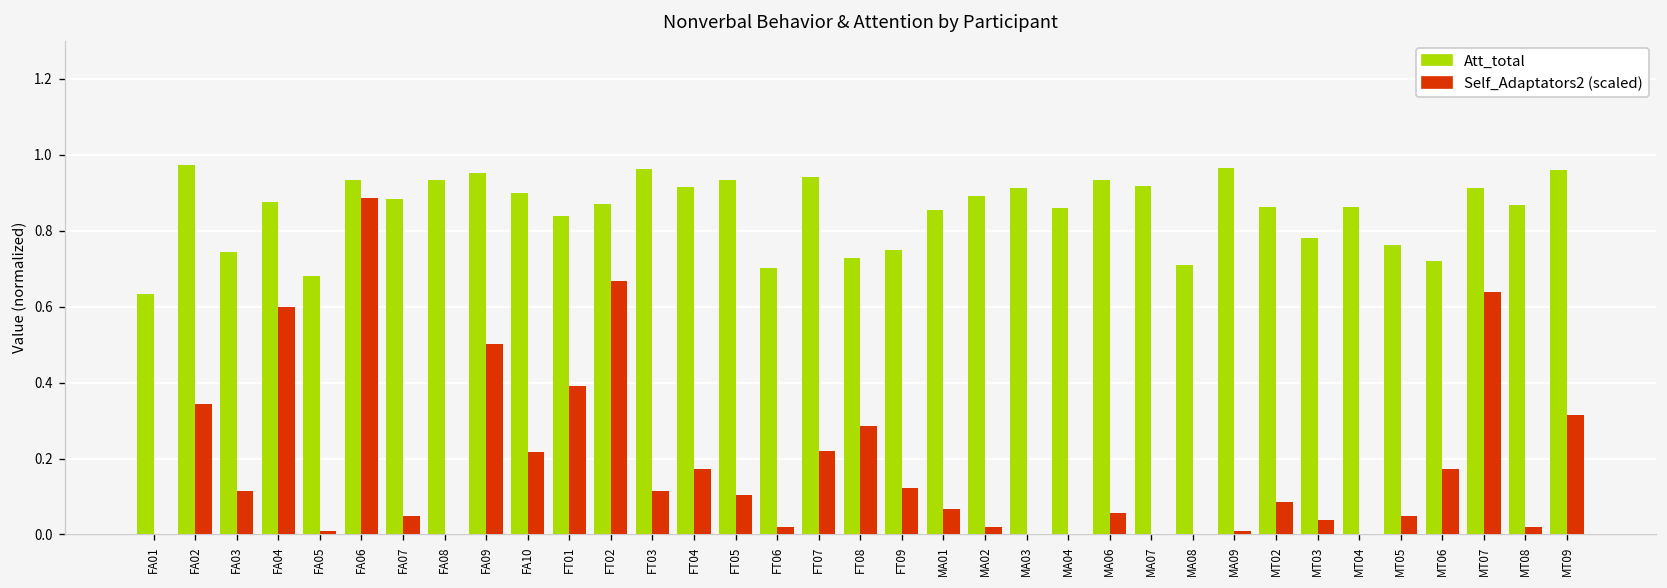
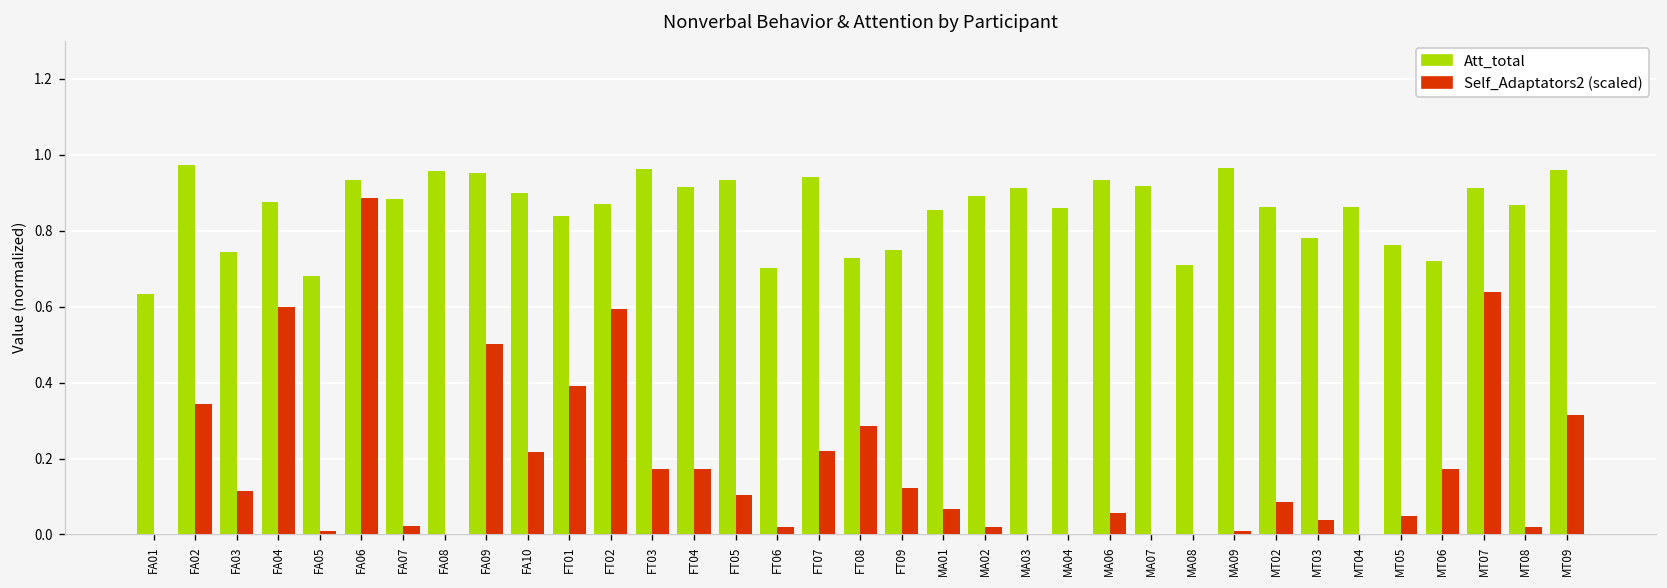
Self_Adaptators2 (scaled), FA07: 0.05 -> 0.02
Att_total, FA08: 0.93 -> 0.96
Self_Adaptators2 (scaled), FT02: 0.67 -> 0.59
Self_Adaptators2 (scaled), FT03: 0.11 -> 0.17
